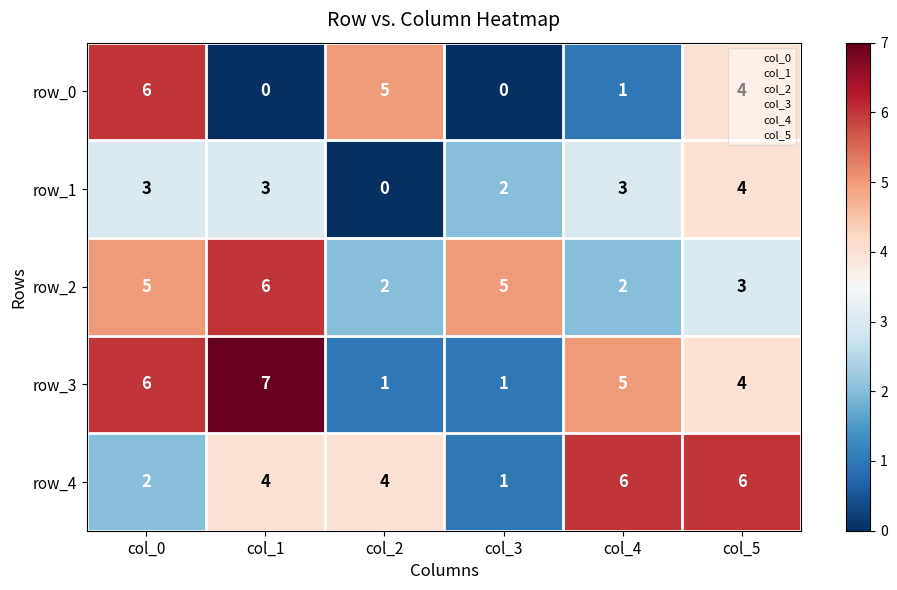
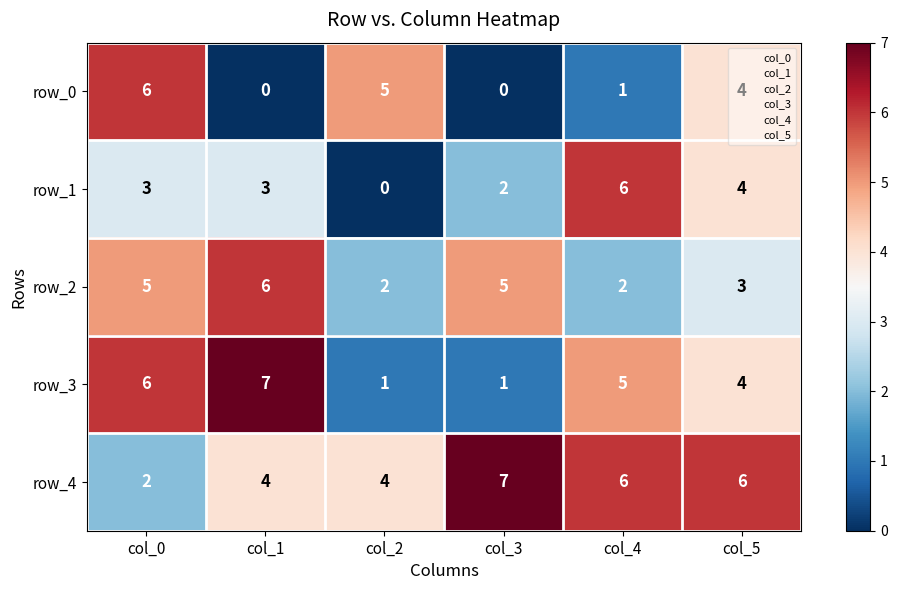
row_1, col_4: 3 -> 6
row_4, col_3: 1 -> 7
